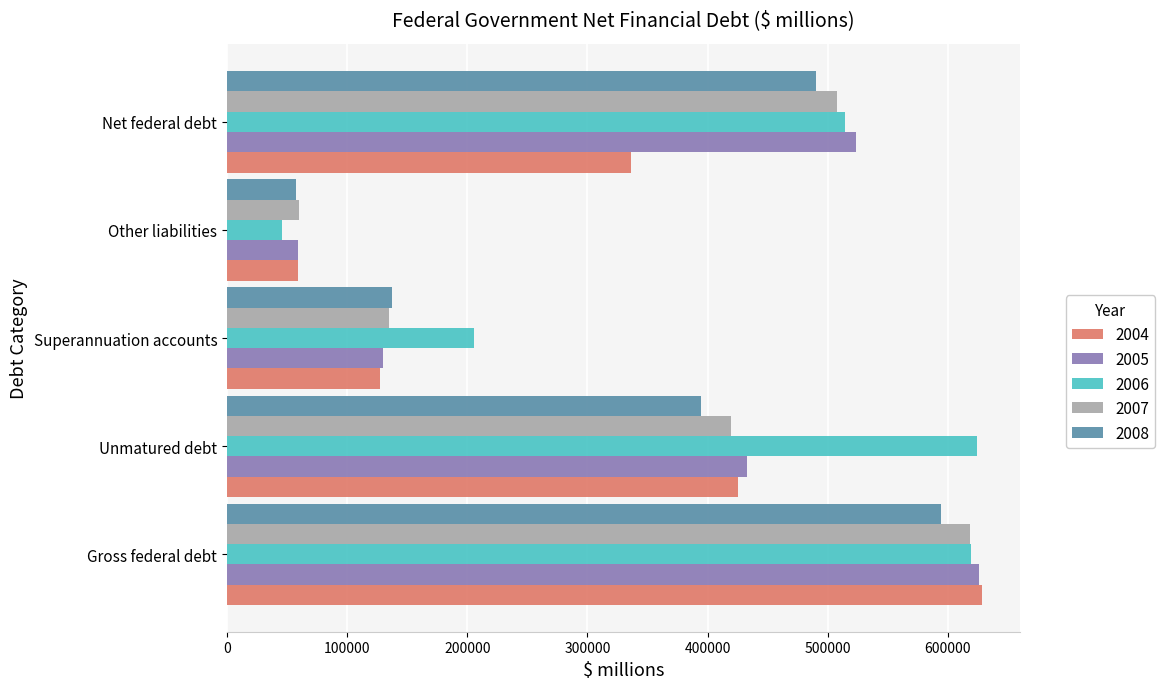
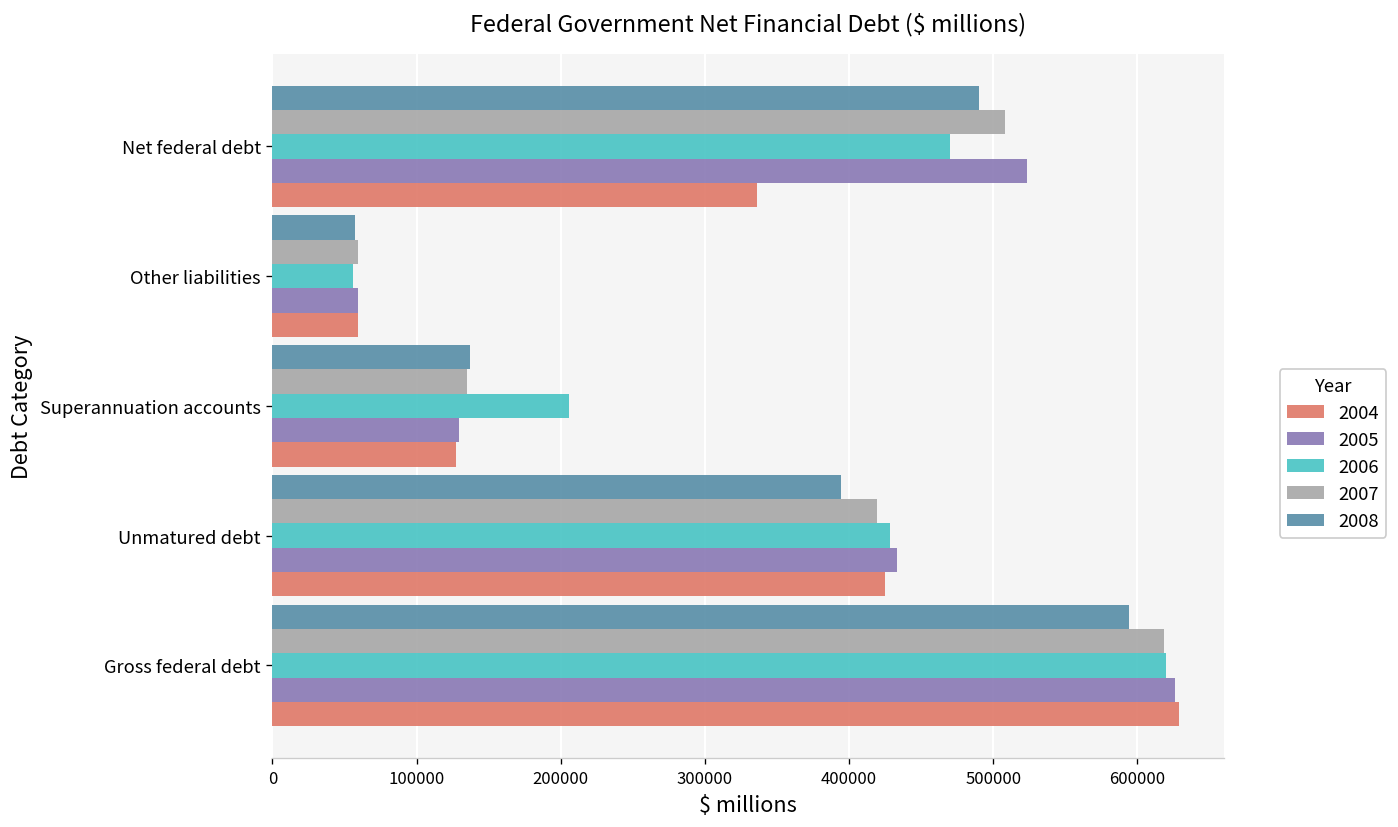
2006, Net federal debt: 514000 -> 470000
2006, Other liabilities: 46000 -> 56000
2006, Unmatured debt: 624000 -> 428000
